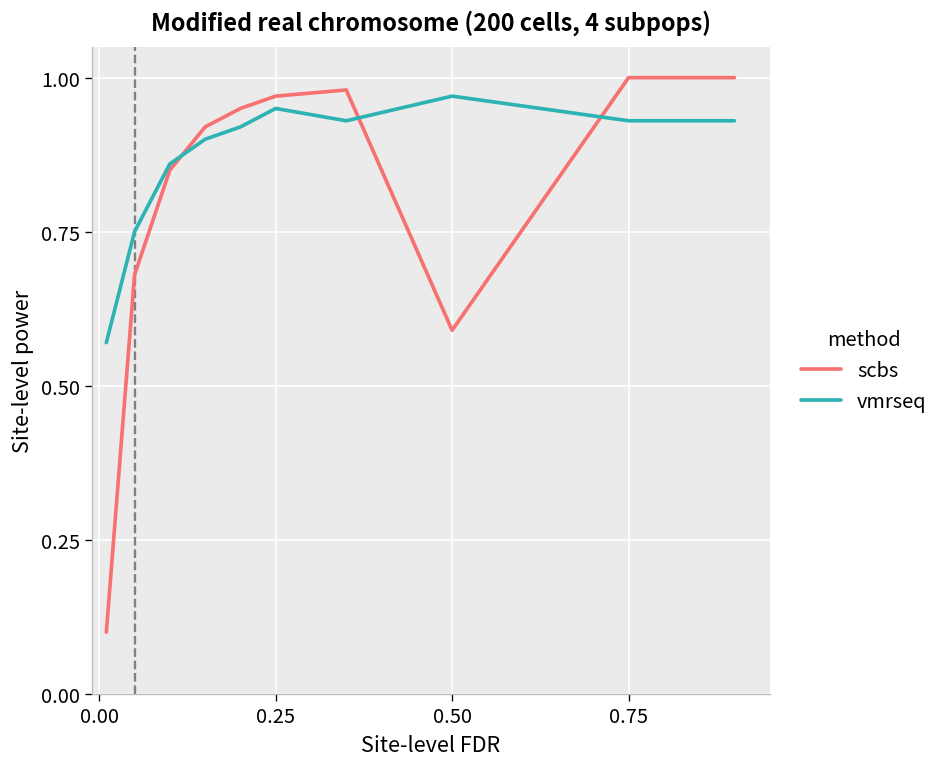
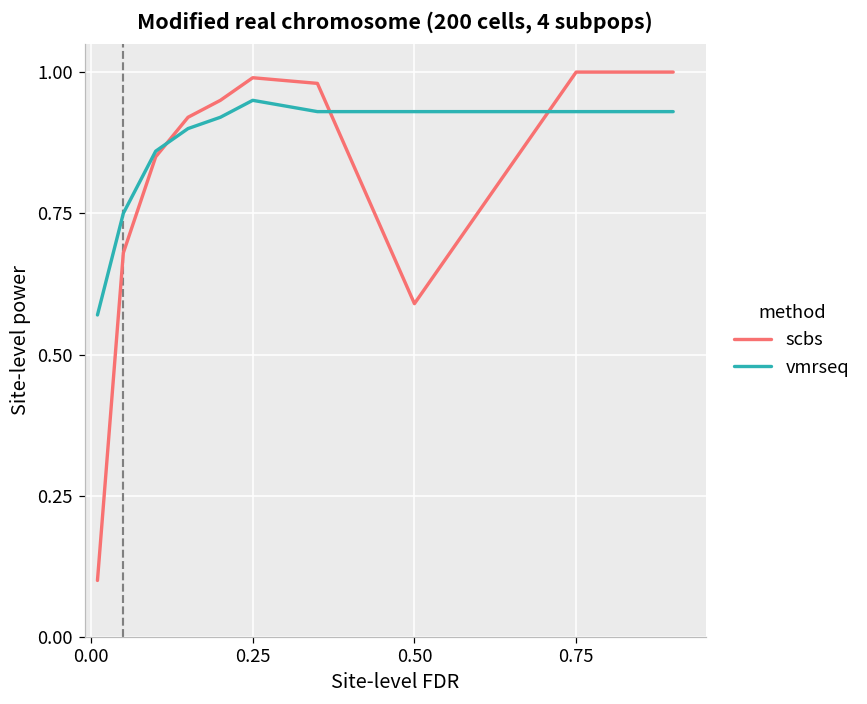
scbs, 0.25: 0.97 -> 0.99
vmrseq, 0.50: 0.97 -> 0.93
